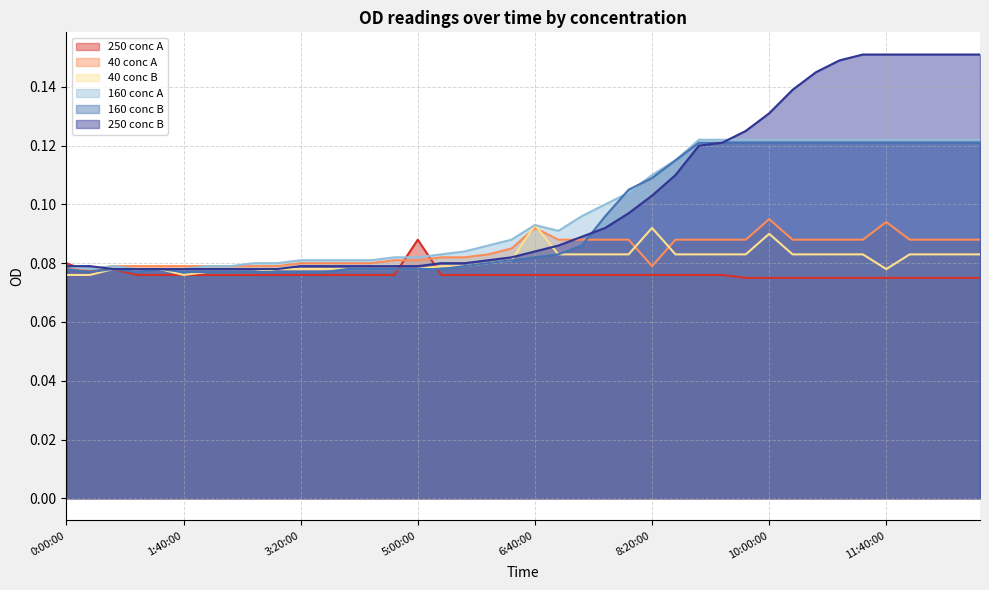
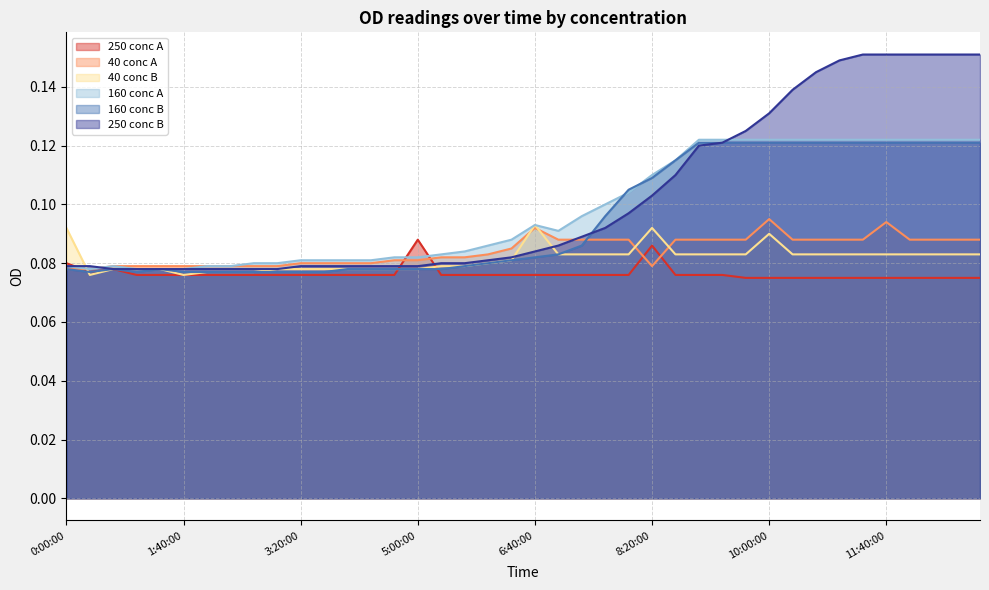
40 conc B, 0:00:00: 0.076 -> 0.092
250 conc A, 8:20:00: 0.076 -> 0.086
40 conc B, 11:40:00: 0.078 -> 0.083
